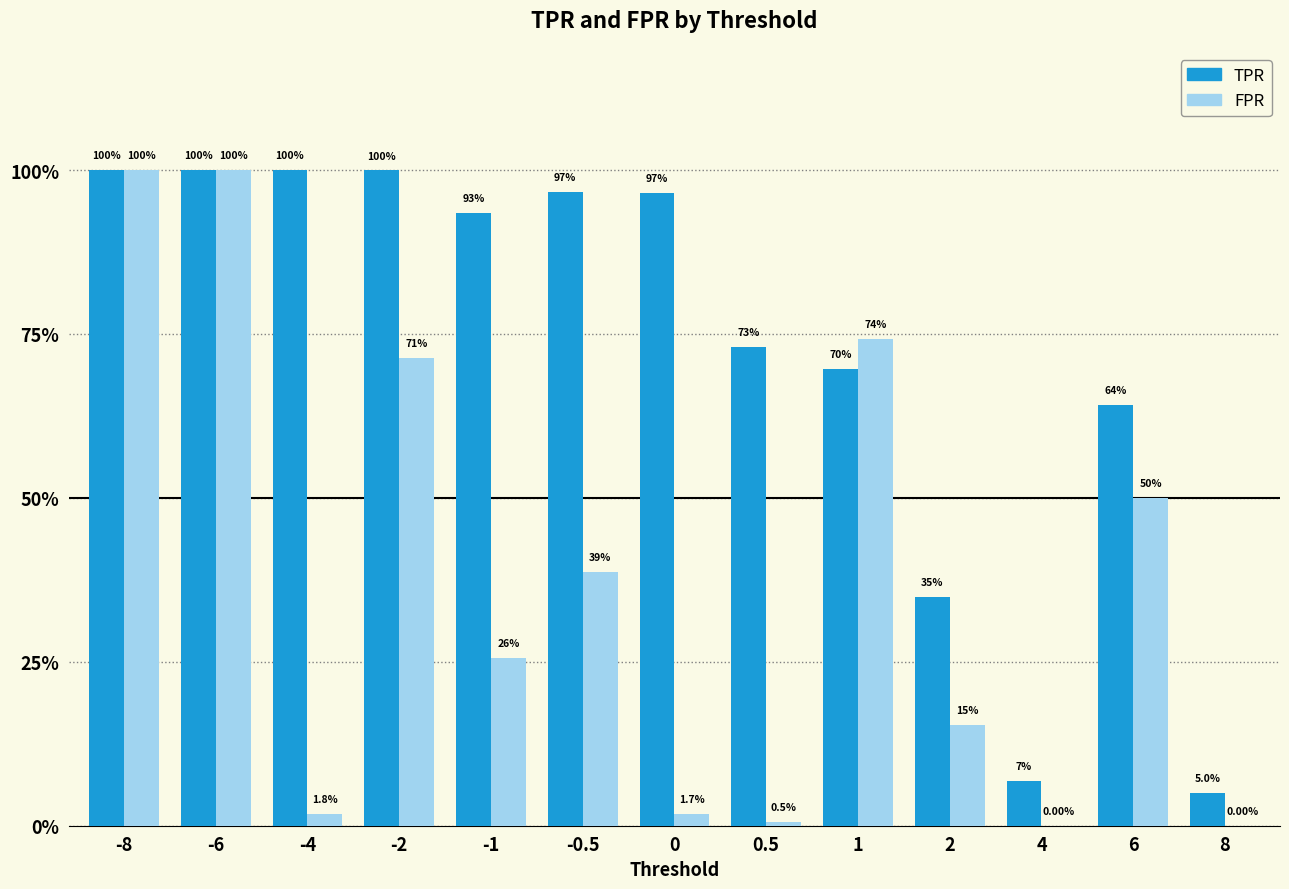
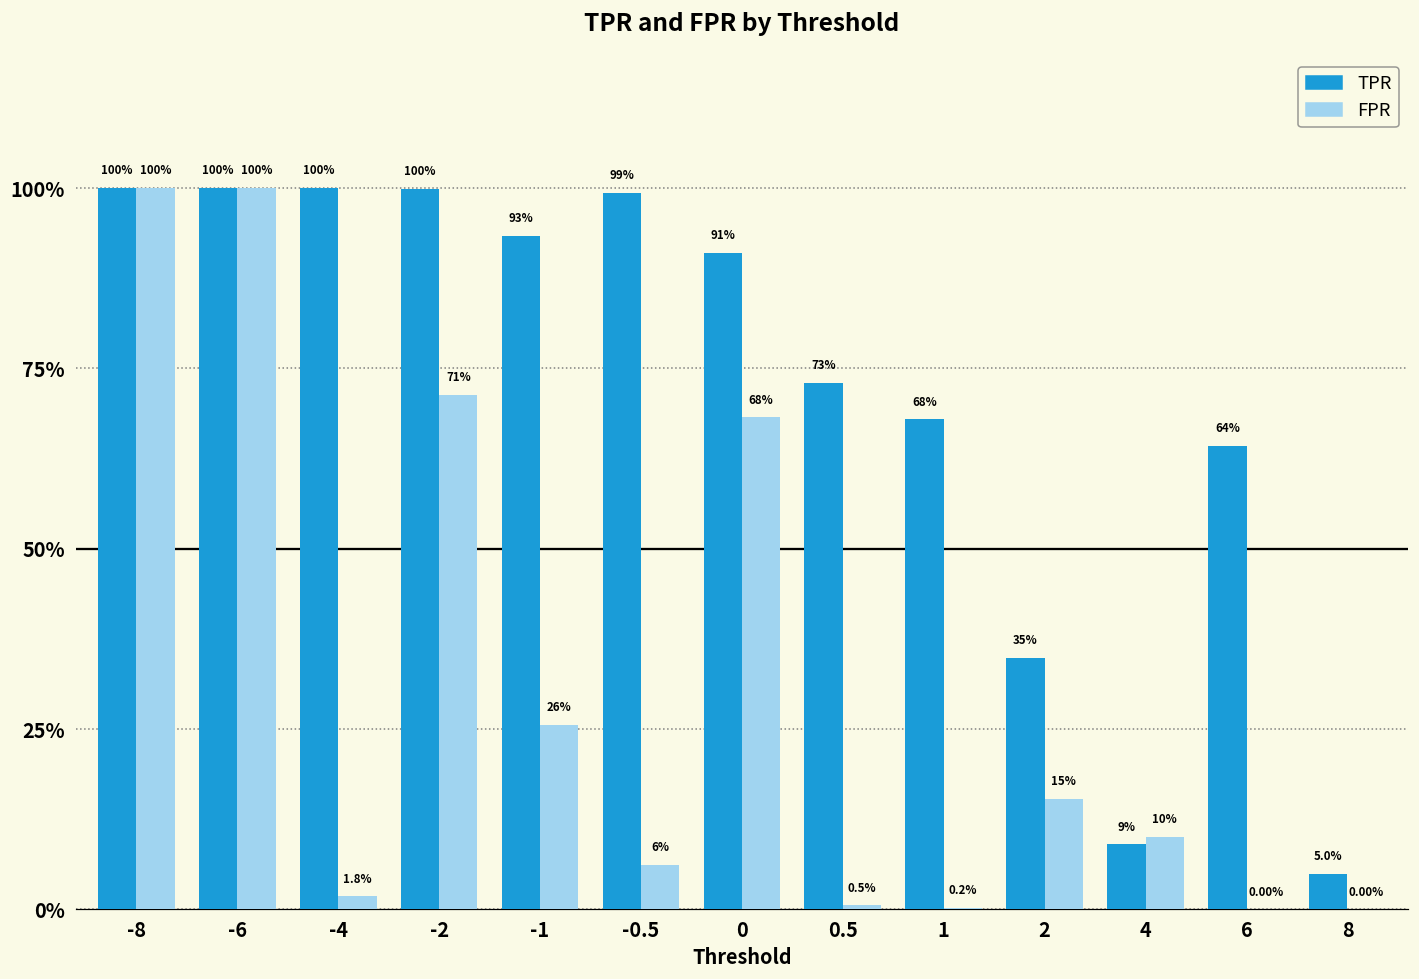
TPR, -0.5: 97% -> 99%
FPR, -0.5: 39% -> 6%
TPR, 0: 97% -> 91%
FPR, 0: 1.7% -> 68%
TPR, 1: 70% -> 68%
FPR, 1: 74% -> 0.2%
TPR, 4: 7% -> 9%
FPR, 4: 0.00% -> 10%
FPR, 6: 50% -> 0.00%
